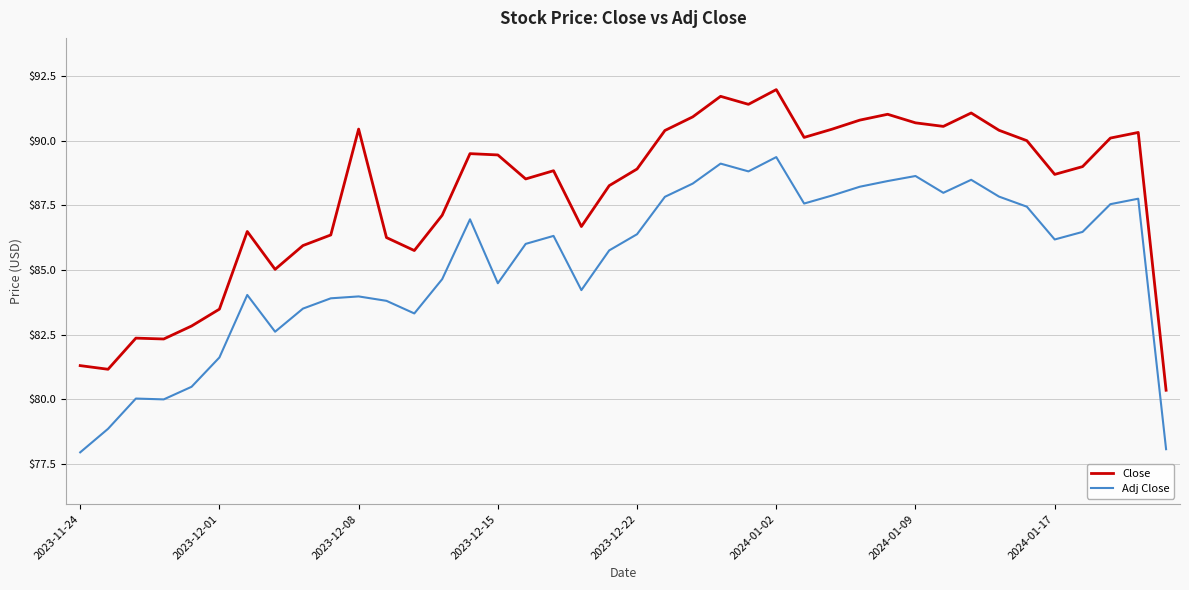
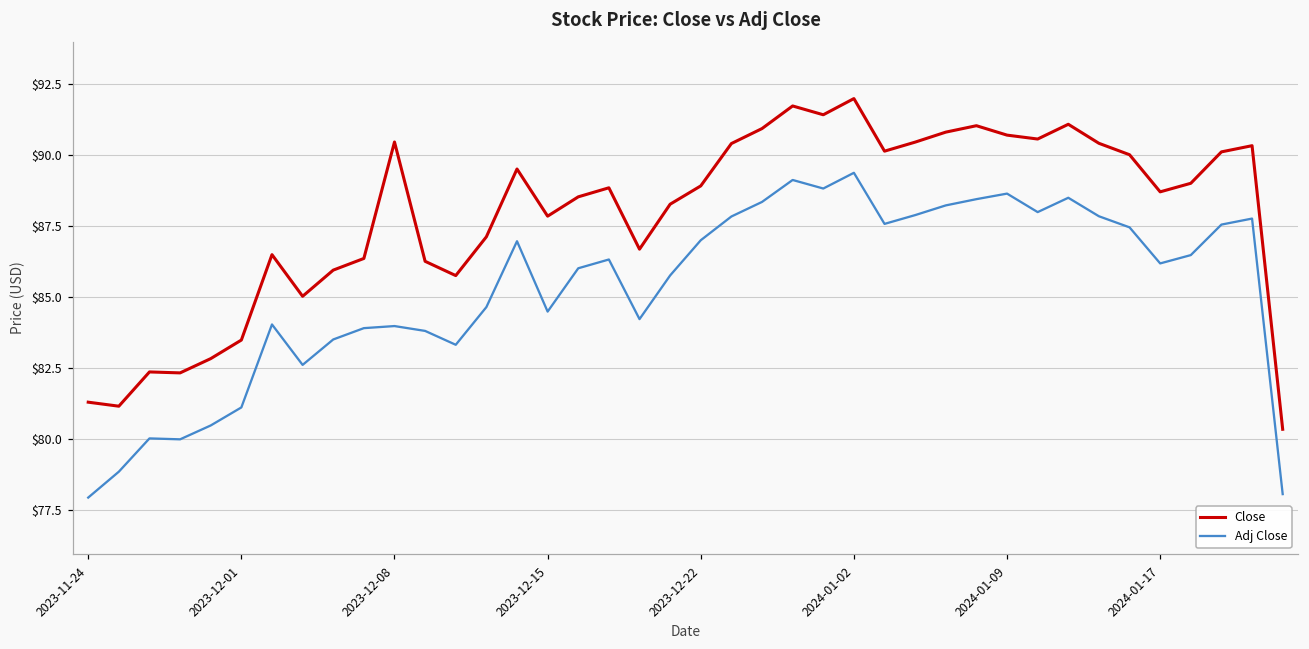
Adj Close, 2023-12-01: $81.6 -> $81.1
Close, 2023-12-15: $89.4 -> $87.8
Adj Close, 2023-12-22: $86.4 -> $87.0
